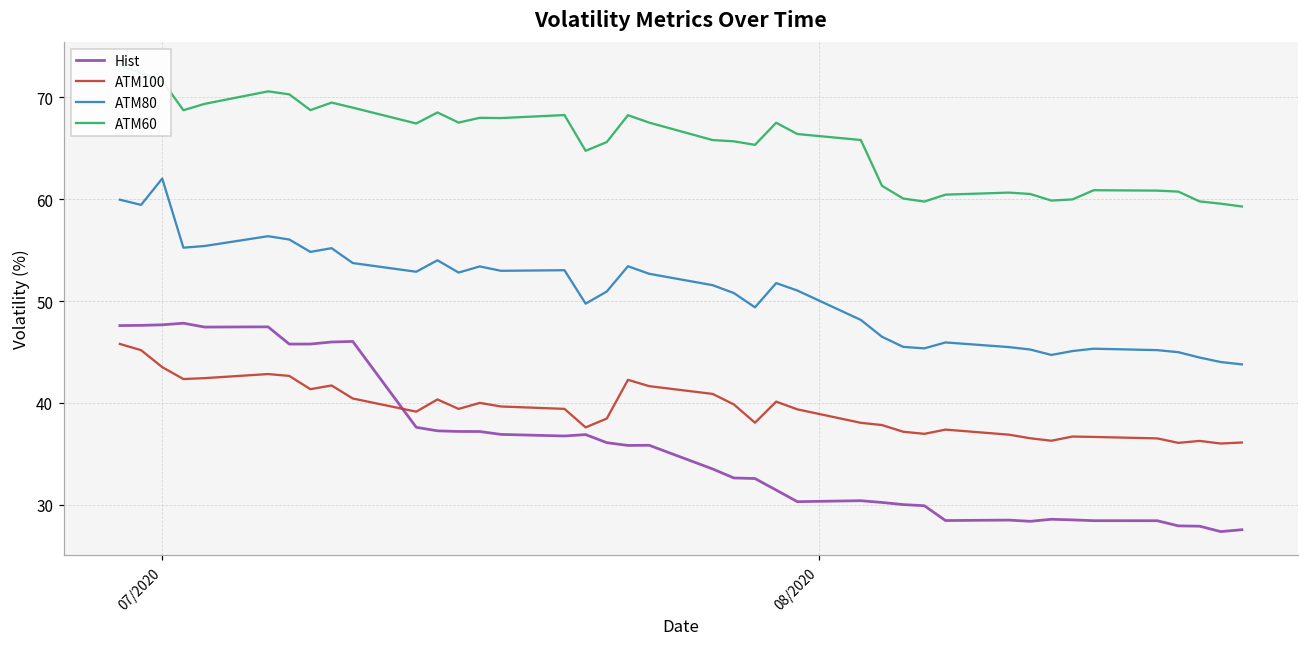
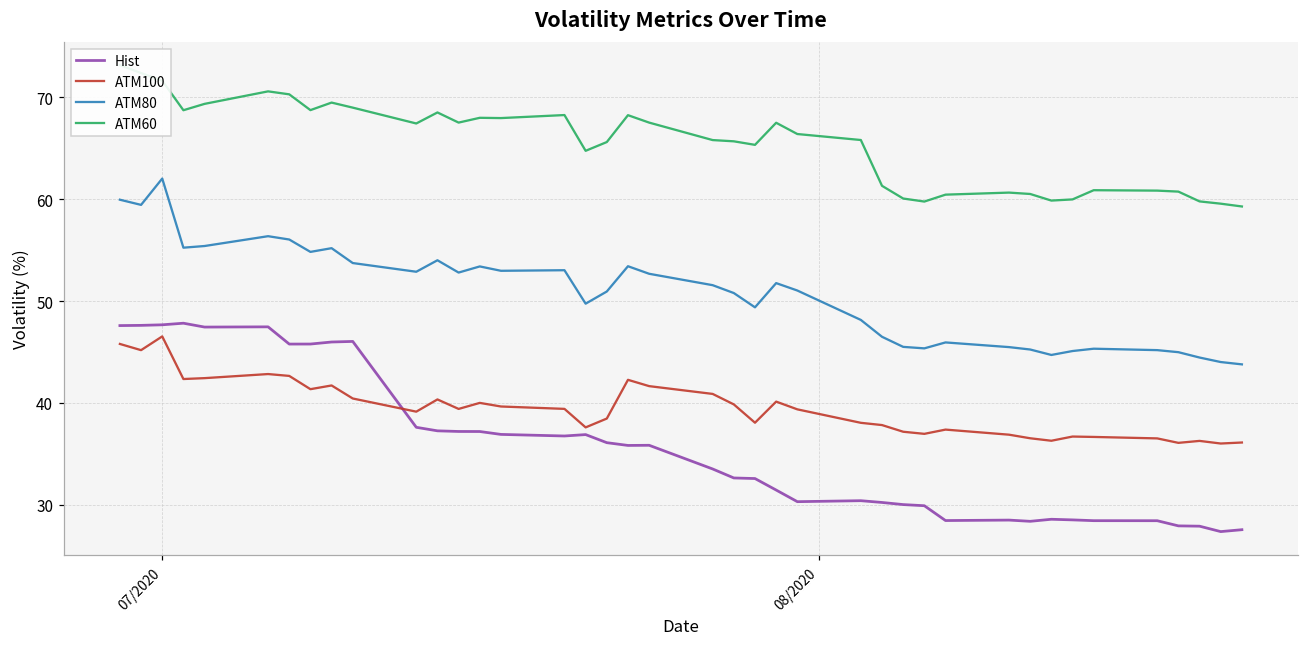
ATM100, 07/2020: 44 -> 47
